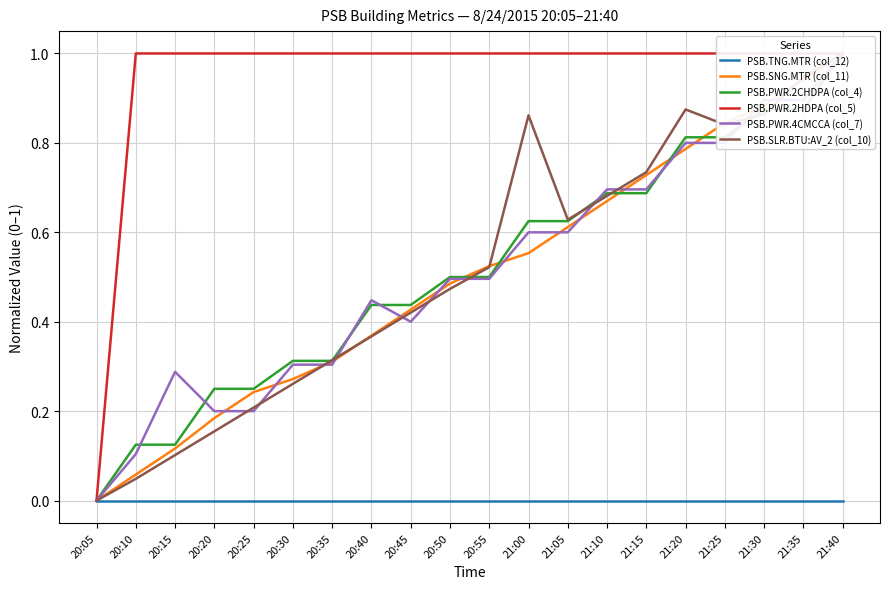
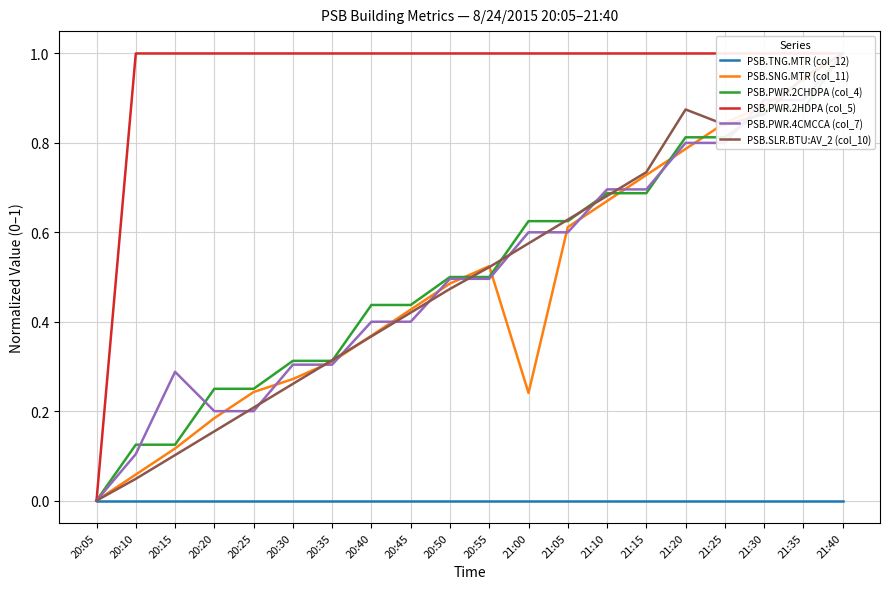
PSB.PWR.4CMCCA (col_7), 20:40: 0.45 -> 0.40
PSB.SNG.MTR (col_11), 21:00: 0.55 -> 0.24
PSB.SLR.BTU:AV_2 (col_10), 21:00: 0.86 -> 0.58
